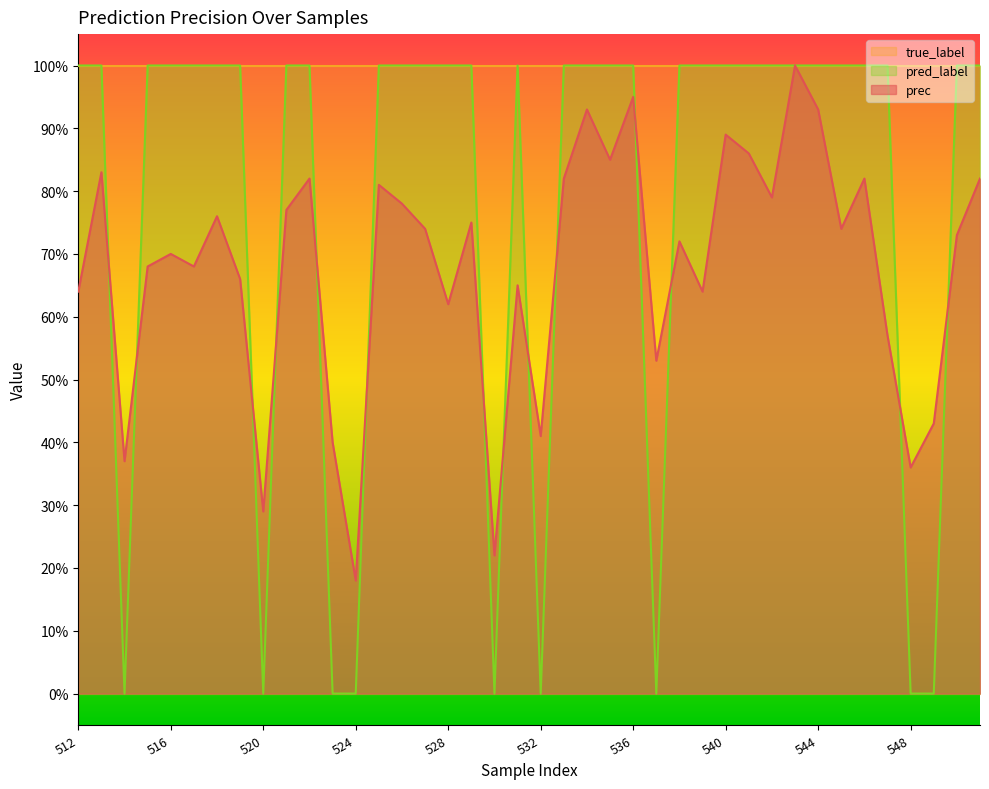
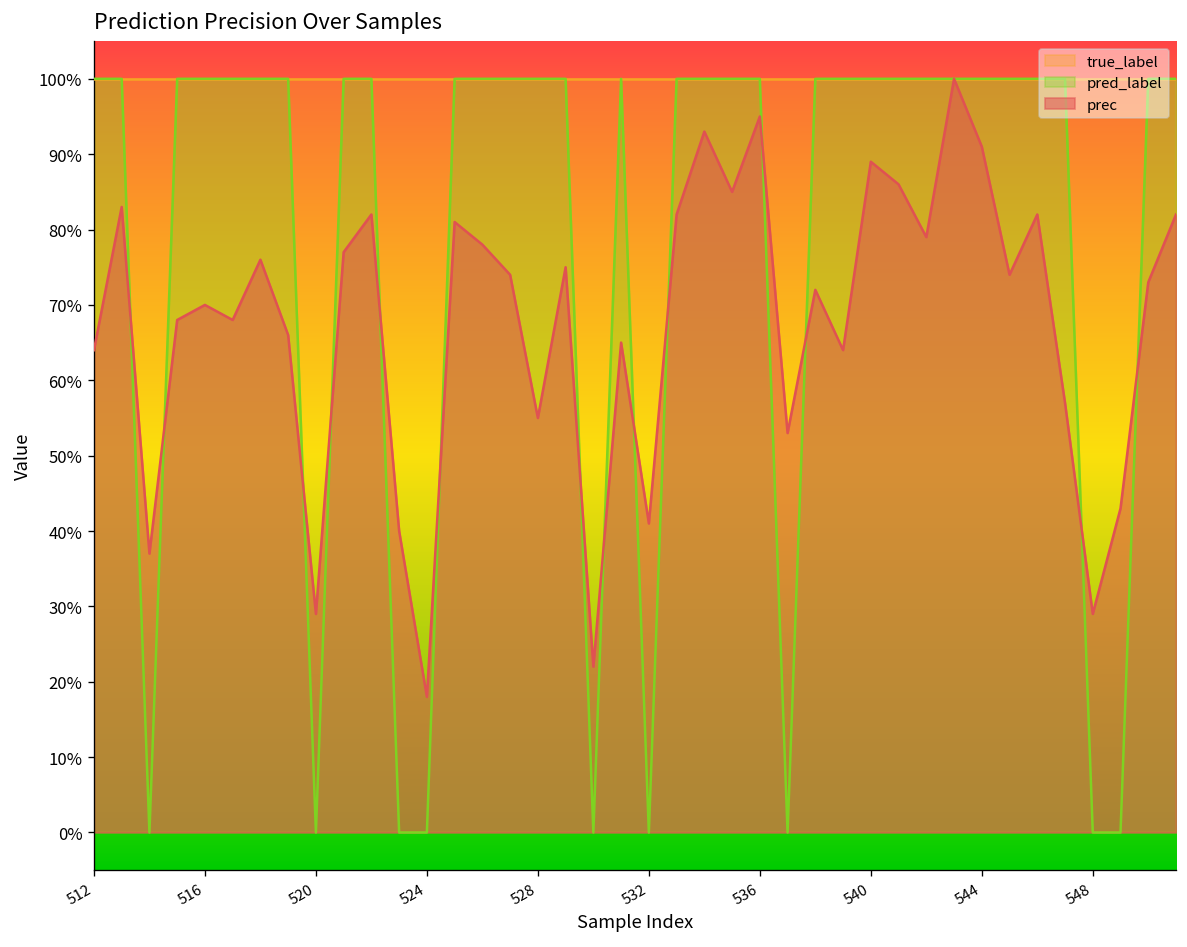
prec, 528: 62% -> 55%
prec, 544: 93% -> 91%
prec, 548: 36% -> 29%
